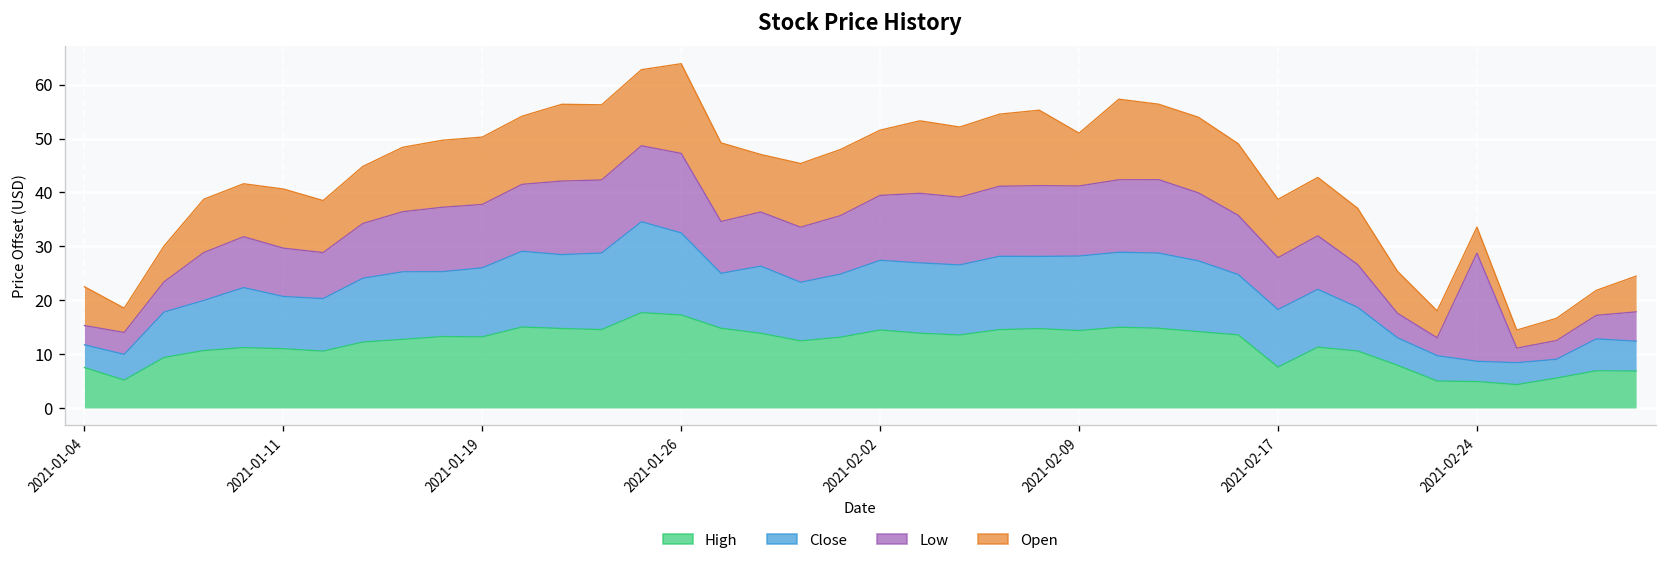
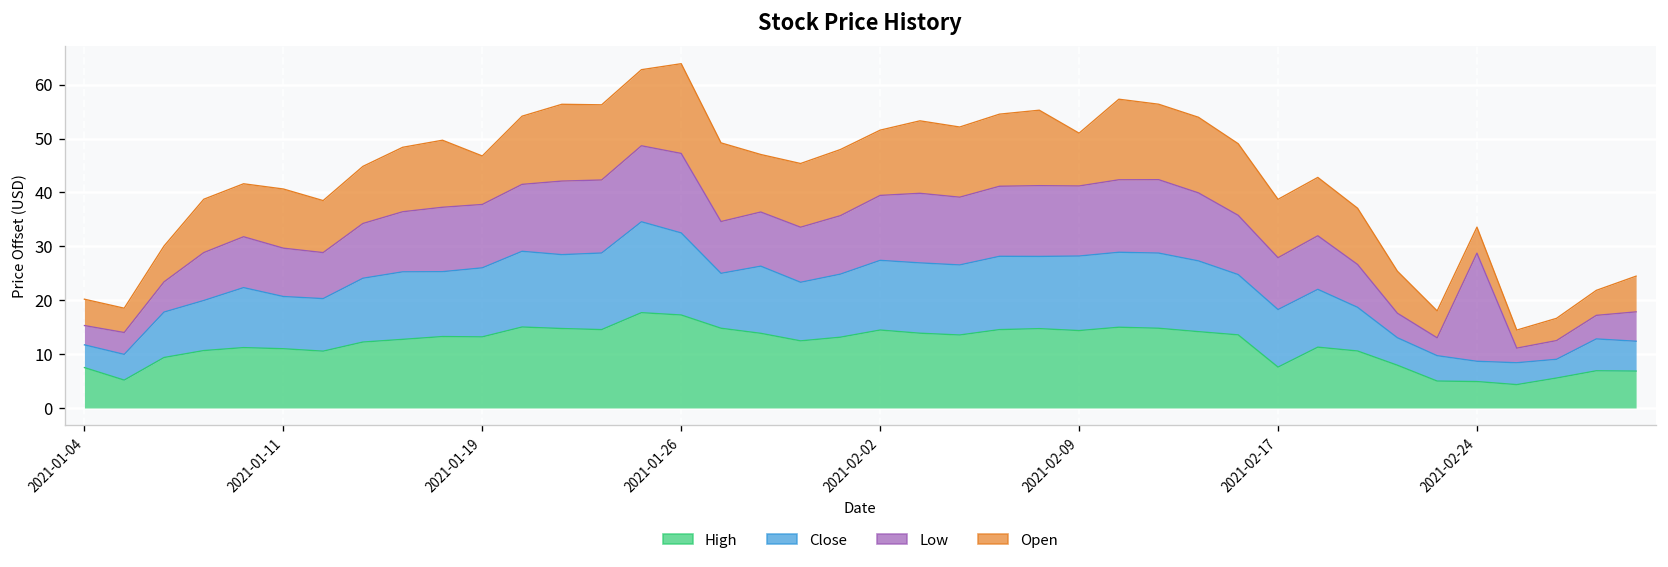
Open, 2021-01-04: 7 -> 5
Open, 2021-01-19: 13 -> 9
